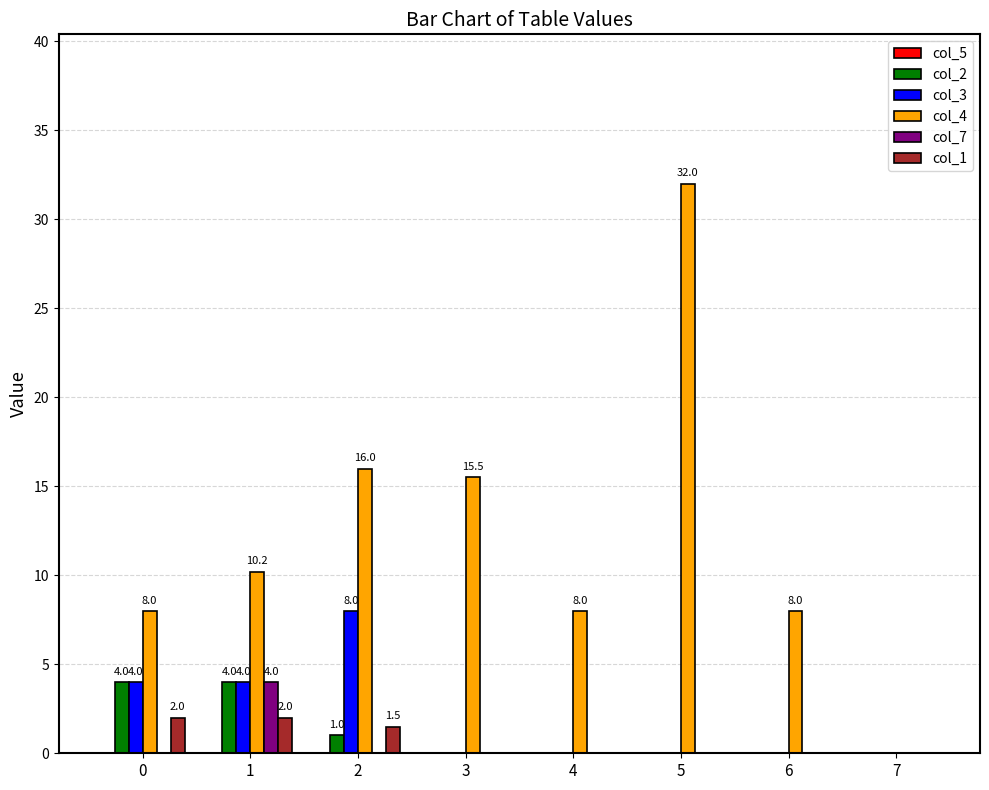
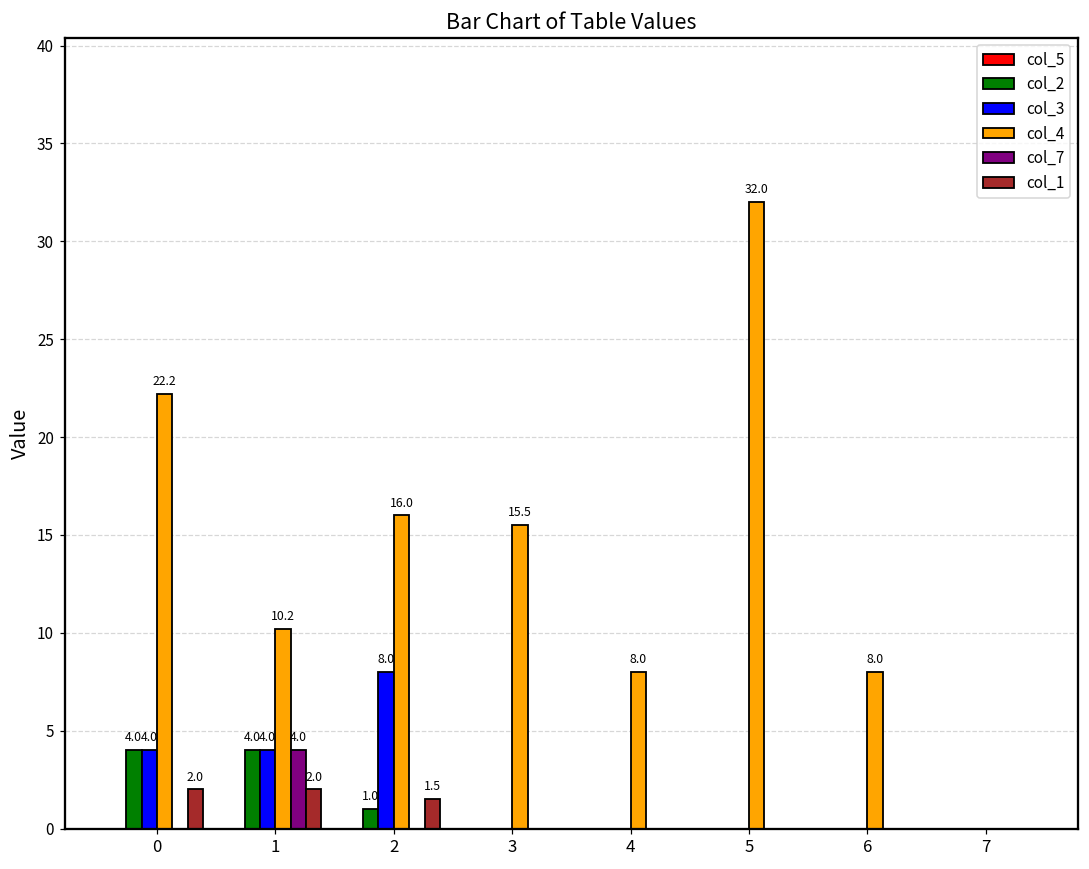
col_4, 0: 8.0 -> 22.2
